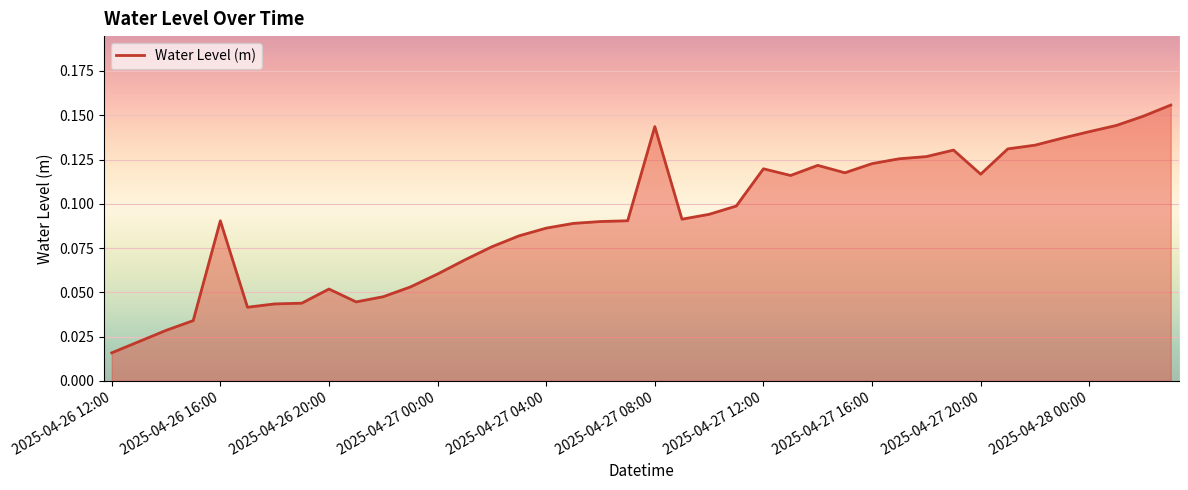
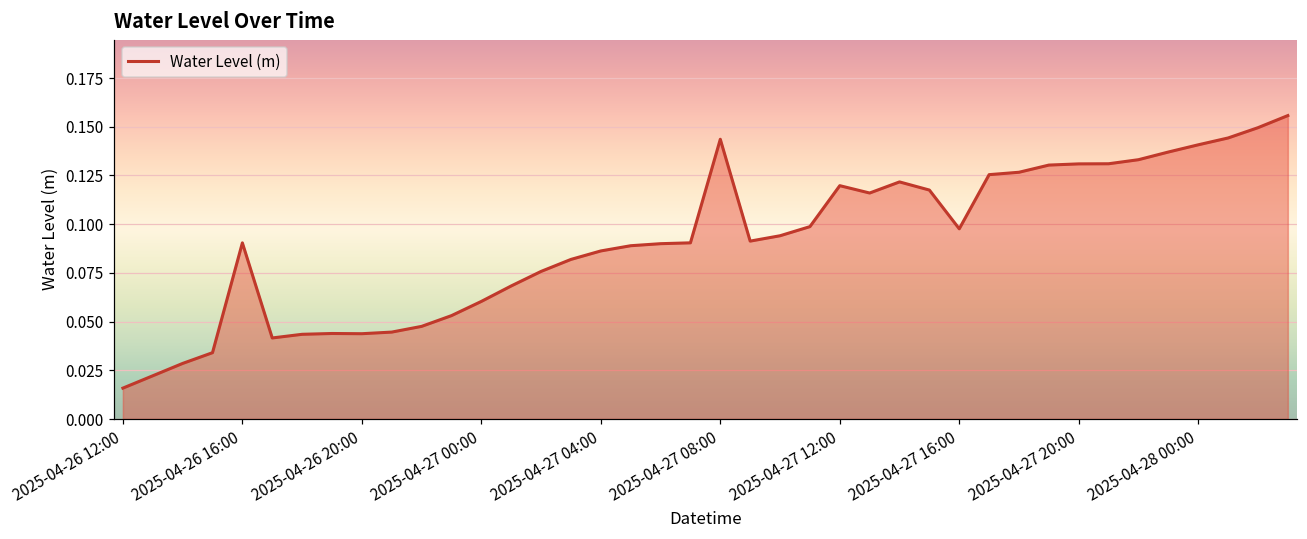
2025-04-26 20:00: 0.052 -> 0.044
2025-04-27 16:00: 0.123 -> 0.098
2025-04-27 20:00: 0.117 -> 0.131
